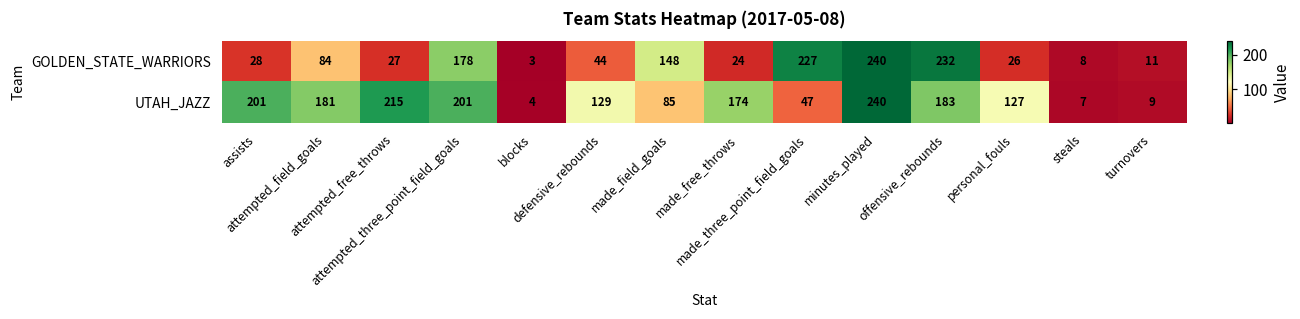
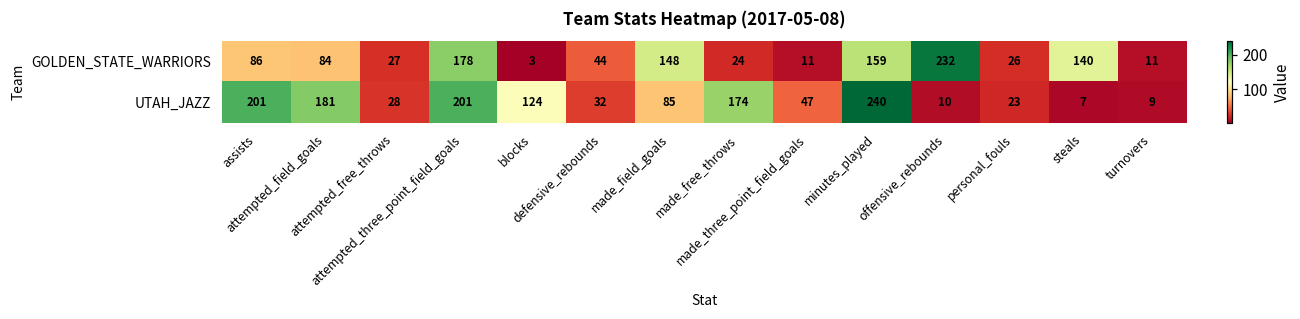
GOLDEN_STATE_WARRIORS, assists: 28 -> 86
GOLDEN_STATE_WARRIORS, made_three_point_field_goals: 227 -> 11
GOLDEN_STATE_WARRIORS, minutes_played: 240 -> 159
GOLDEN_STATE_WARRIORS, steals: 8 -> 140
UTAH_JAZZ, attempted_free_throws: 215 -> 28
UTAH_JAZZ, blocks: 4 -> 124
UTAH_JAZZ, defensive_rebounds: 129 -> 32
UTAH_JAZZ, offensive_rebounds: 183 -> 10
UTAH_JAZZ, personal_fouls: 127 -> 23
